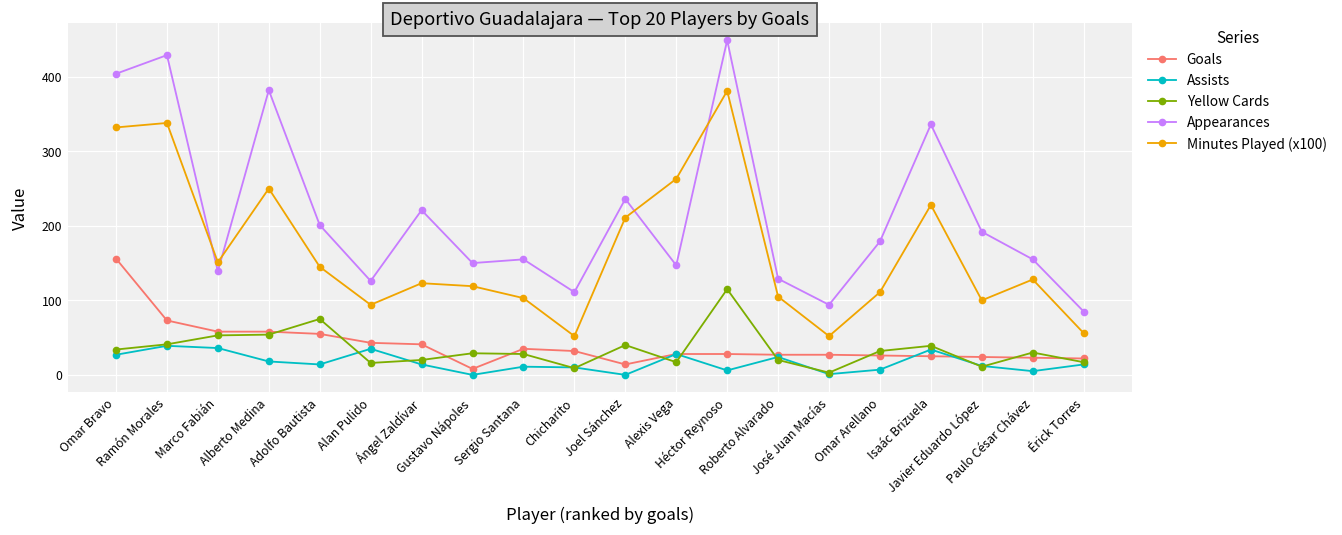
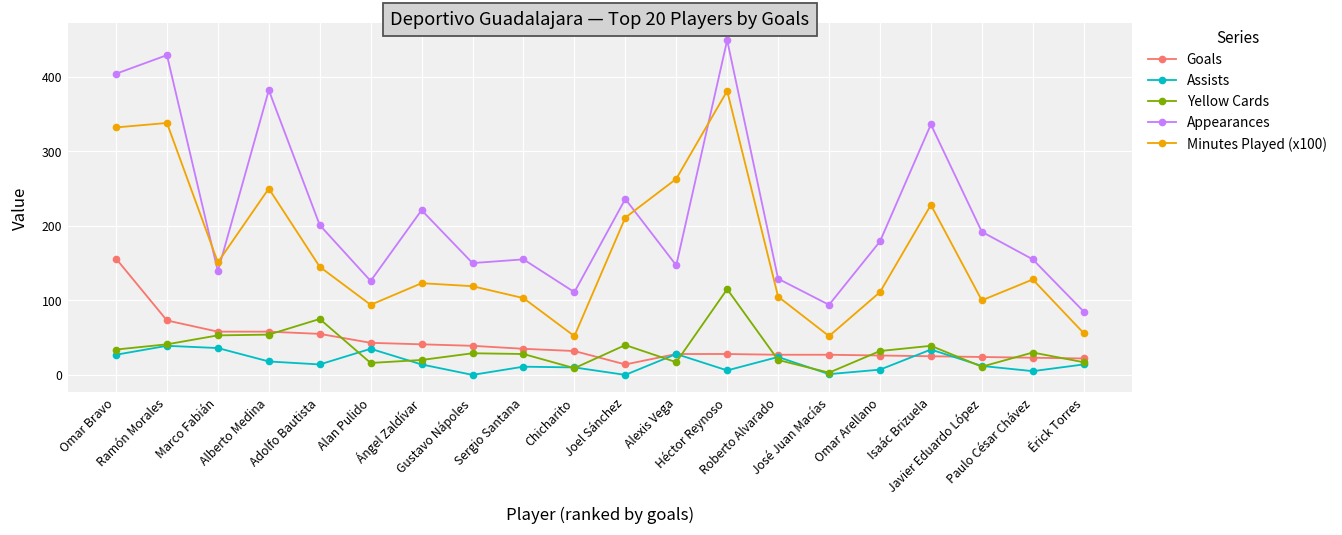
Goals, Gustavo Nápoles: 10 -> 40
